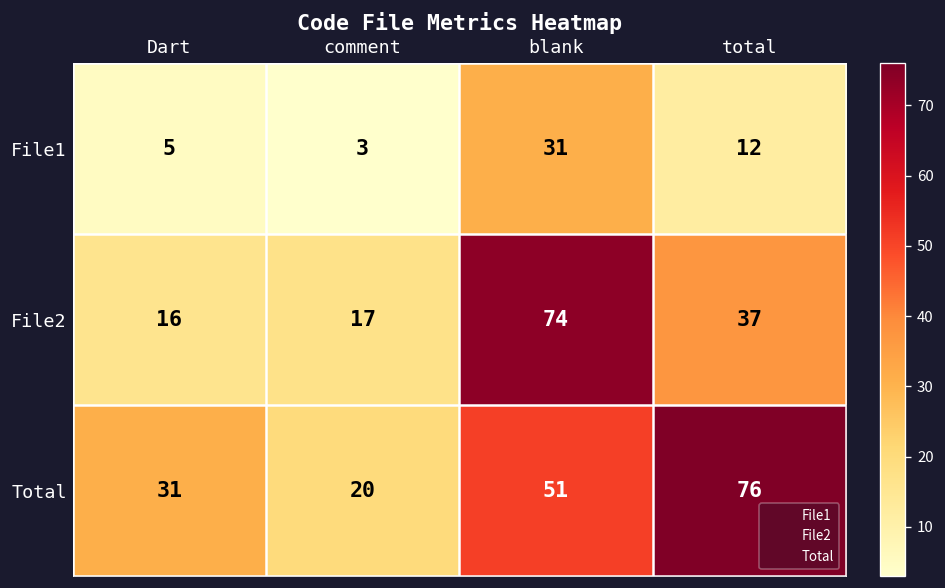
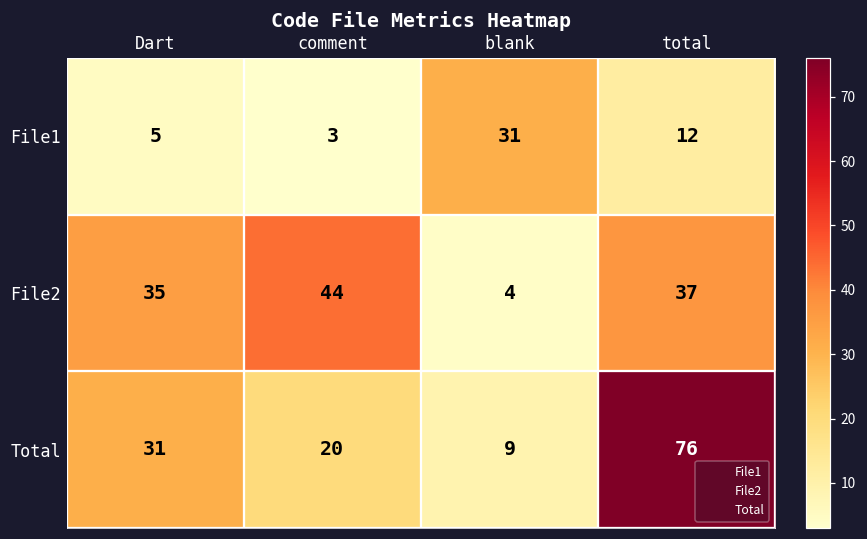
File2, Dart: 16 -> 35
File2, comment: 17 -> 44
File2, blank: 74 -> 4
Total, blank: 51 -> 9
